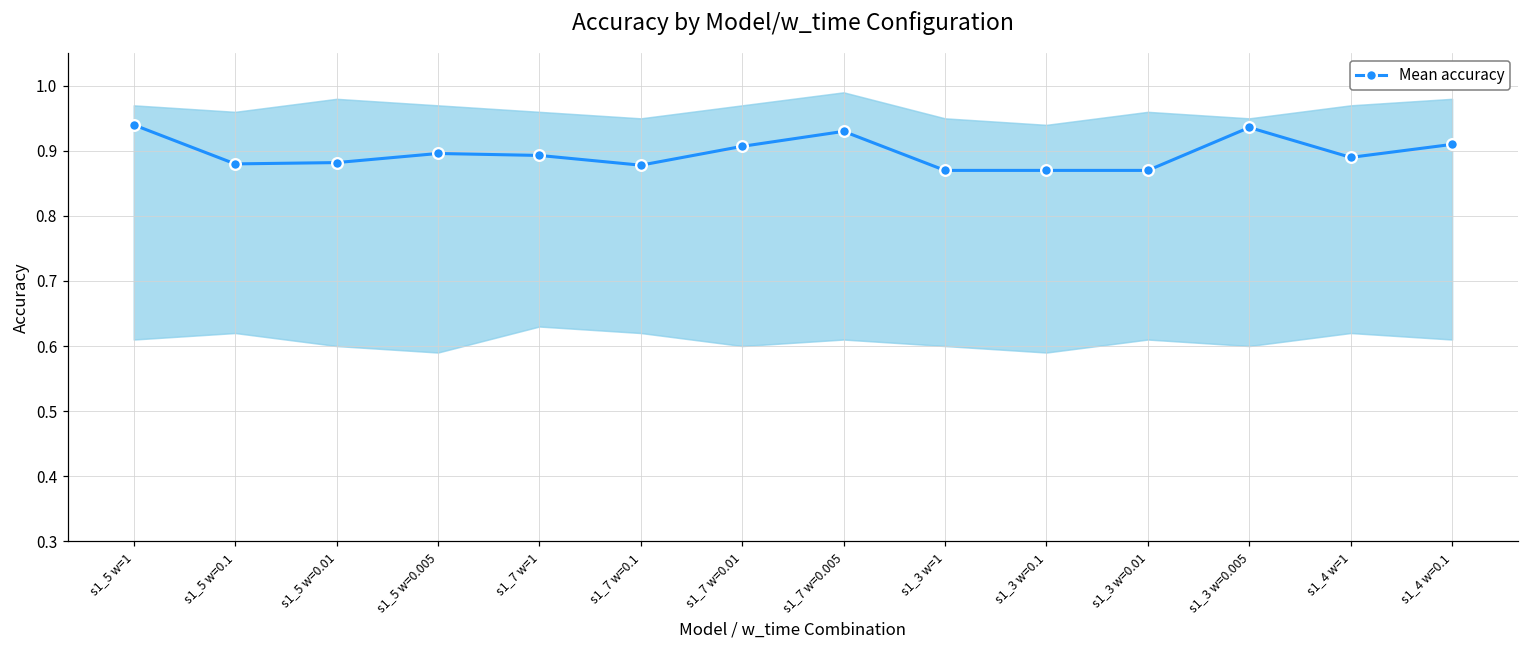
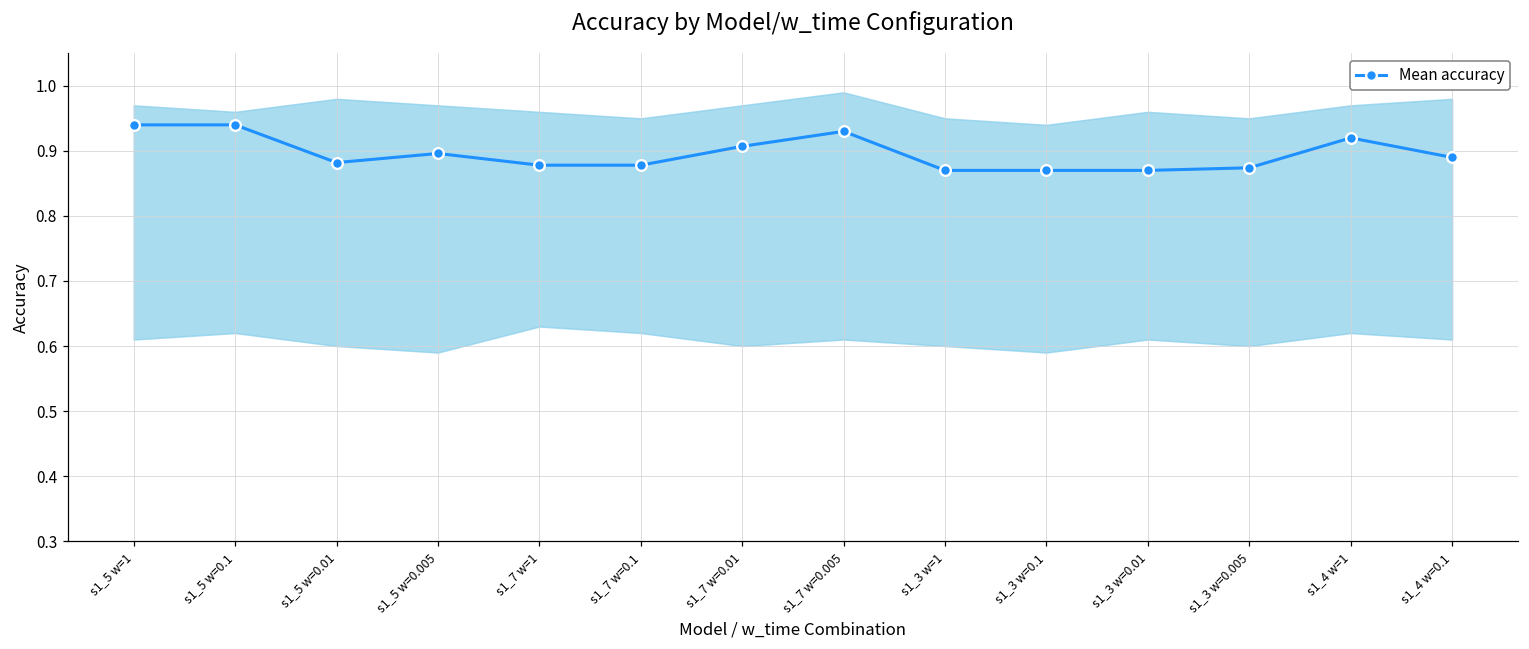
Mean accuracy, s1_5 w=0.1: 0.88 -> 0.94
Mean accuracy, s1_7 w=1: 0.89 -> 0.88
Mean accuracy, s1_3 w=0.005: 0.94 -> 0.87
Mean accuracy, s1_4 w=1: 0.89 -> 0.92
Mean accuracy, s1_4 w=0.1: 0.91 -> 0.89
